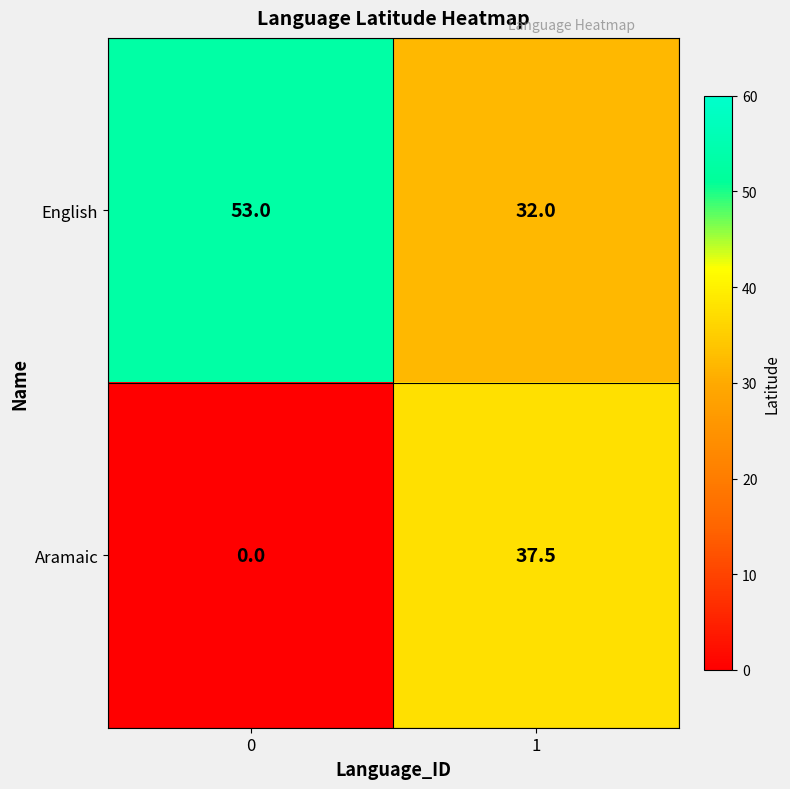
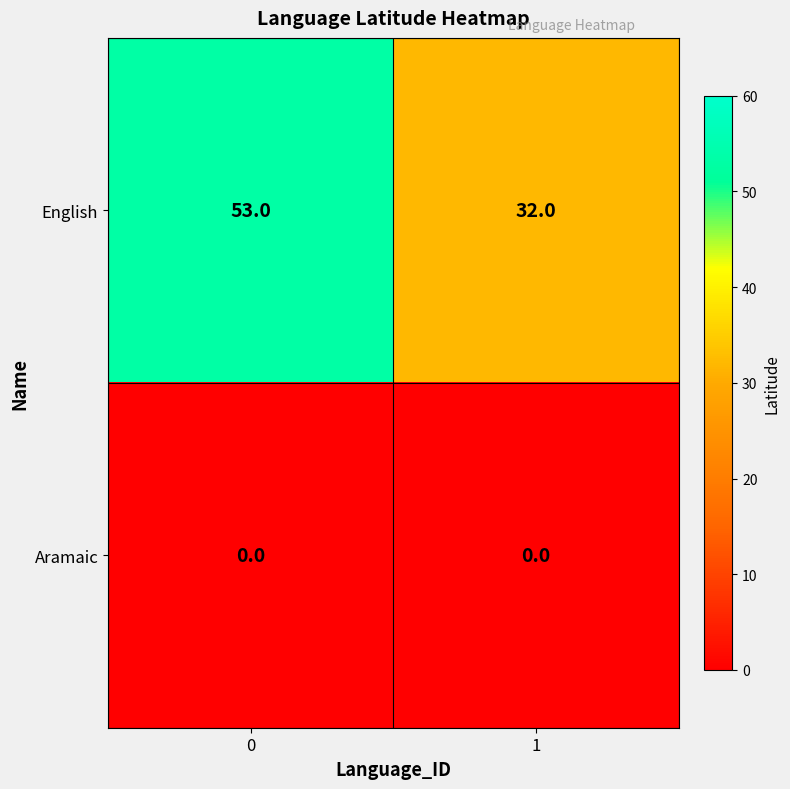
Aramaic, 1: 37.5 -> 0.0
